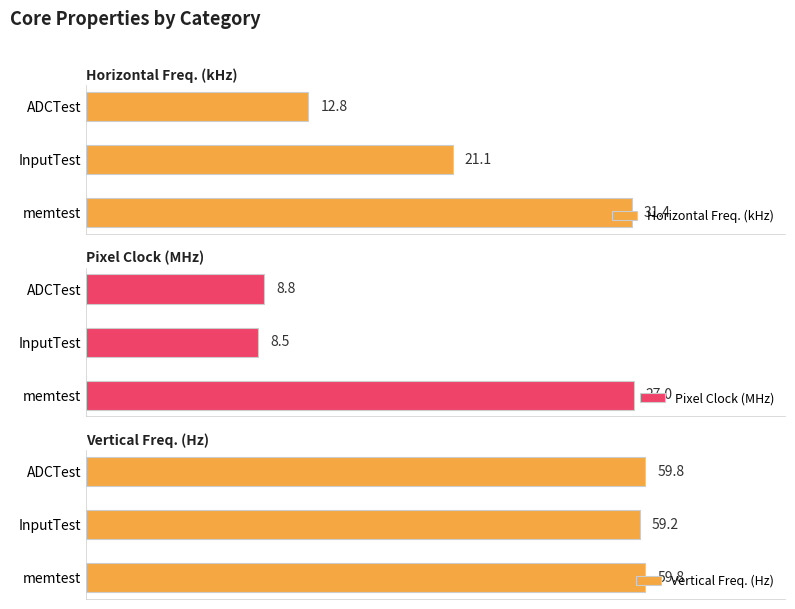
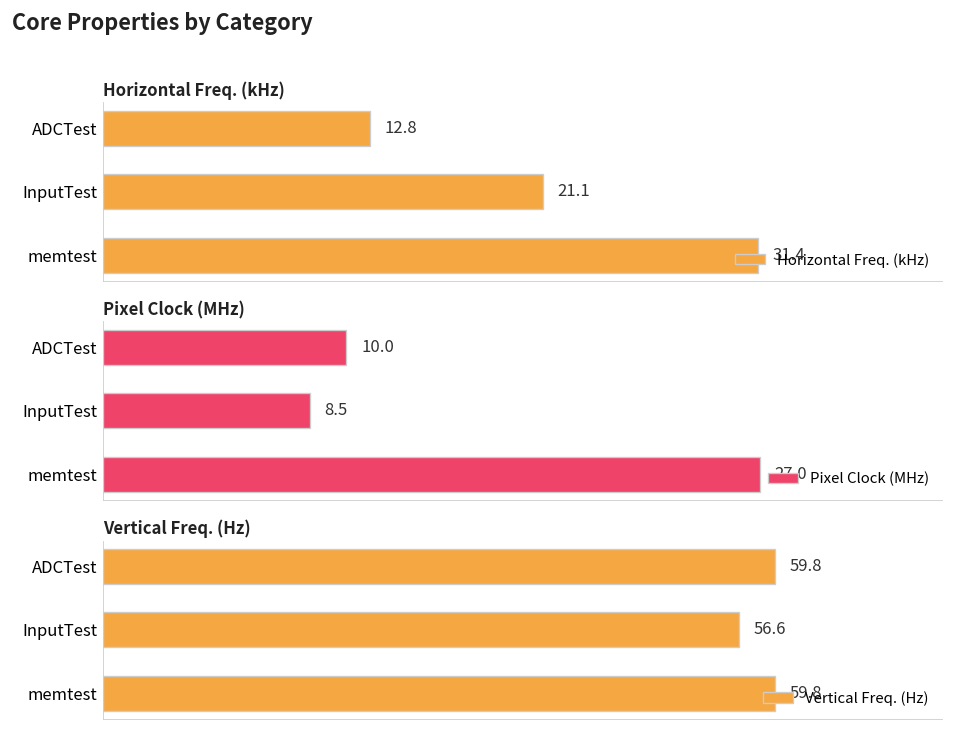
Pixel Clock (MHz), ADCTest: 8.8 -> 10.0
Vertical Freq. (Hz), InputTest: 59.2 -> 56.6
